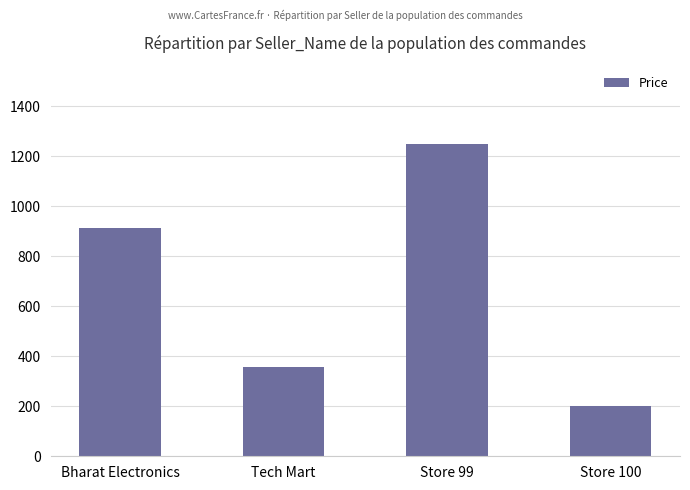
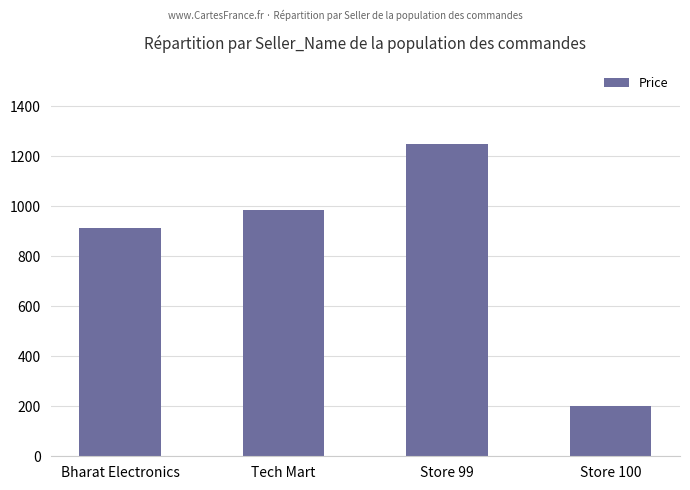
Tech Mart: 360 -> 980
